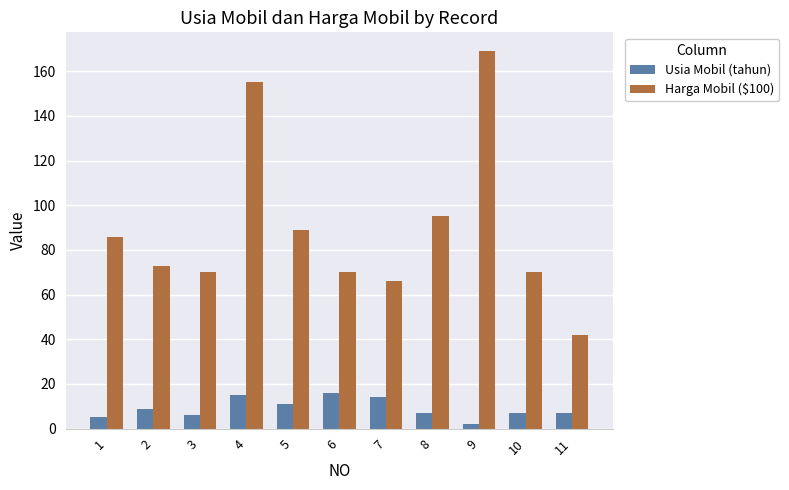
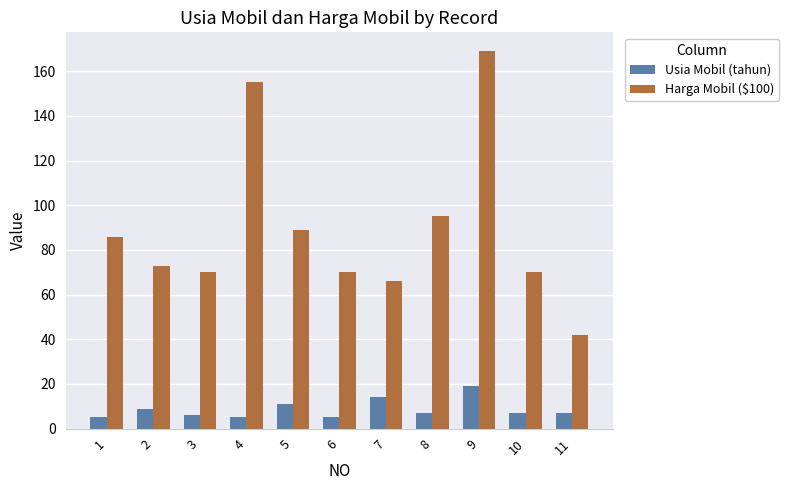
Usia Mobil (tahun), 4: 15 -> 5
Usia Mobil (tahun), 6: 16 -> 5
Usia Mobil (tahun), 9: 2 -> 19
